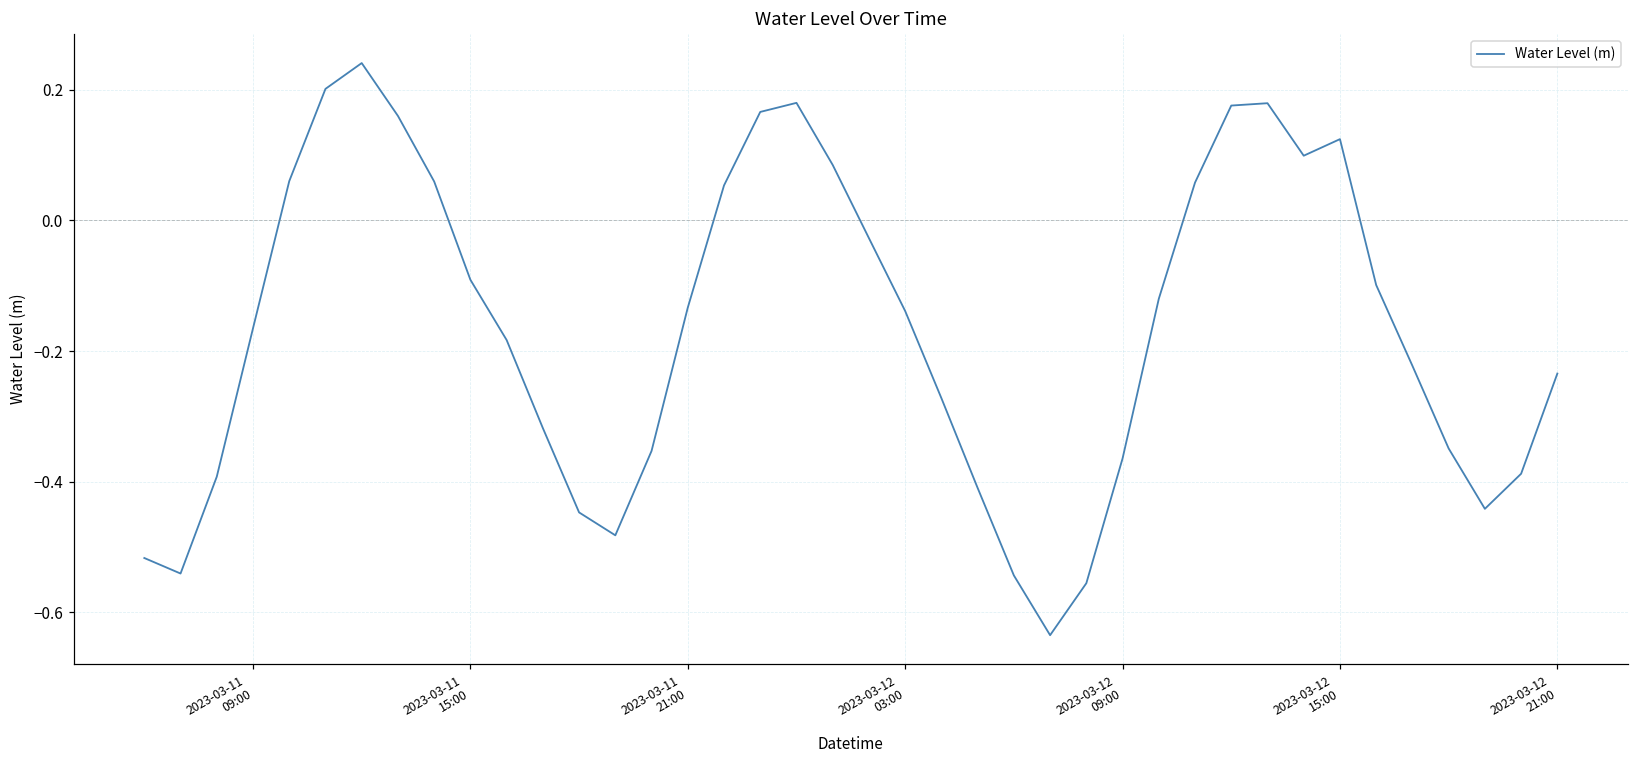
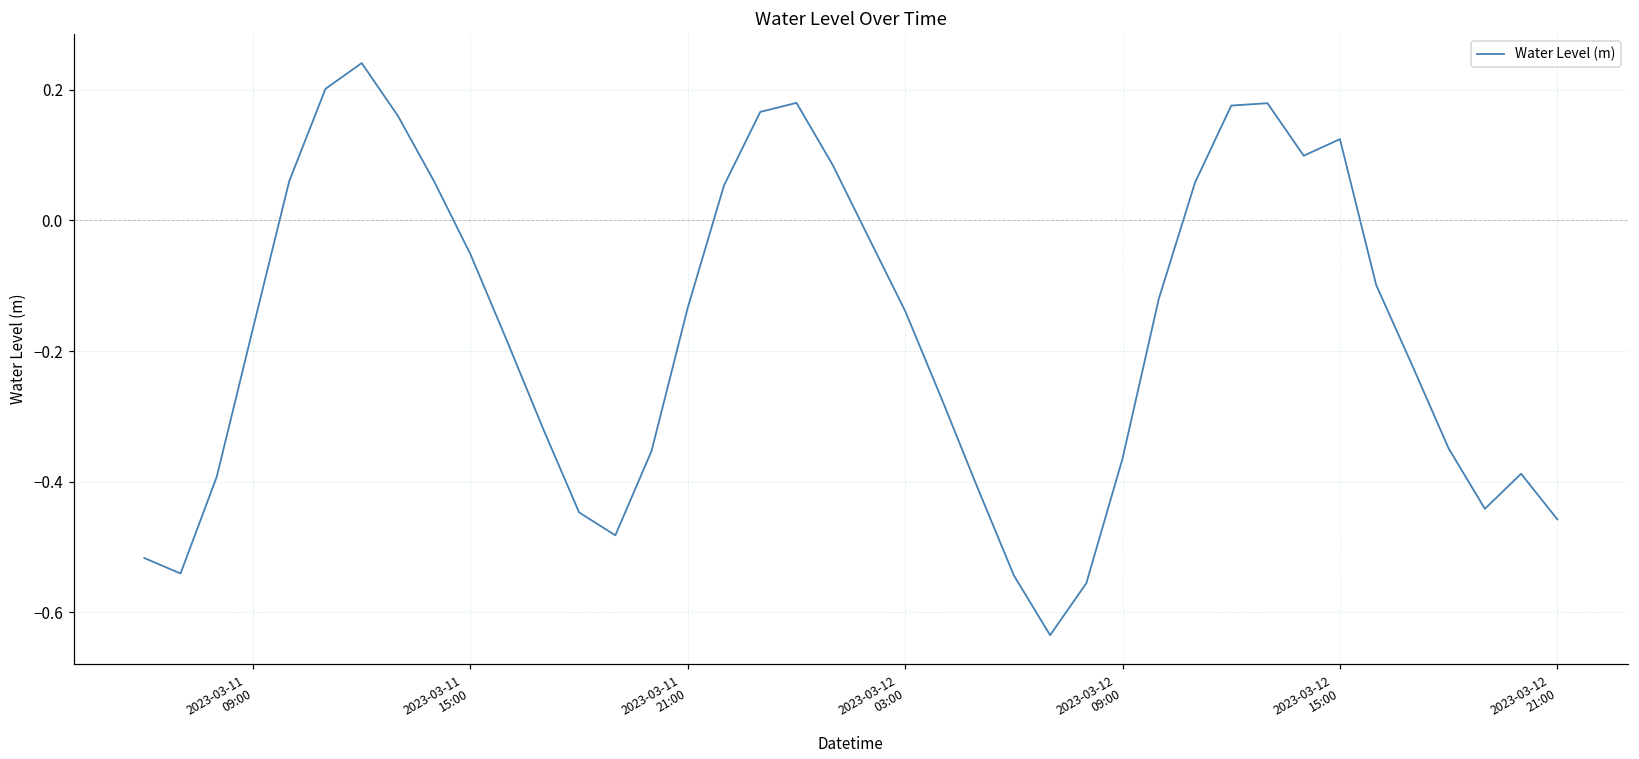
2023-03-11 15:00: -0.09 -> -0.05
2023-03-12 21:00: -0.23 -> -0.46
